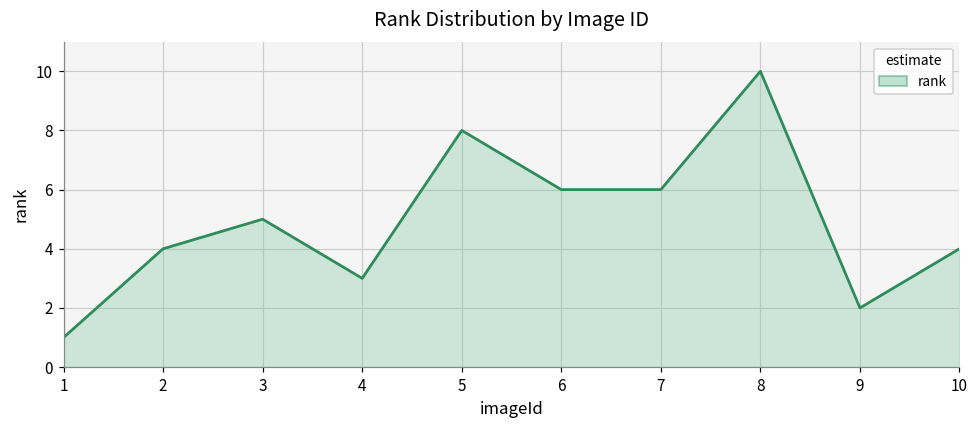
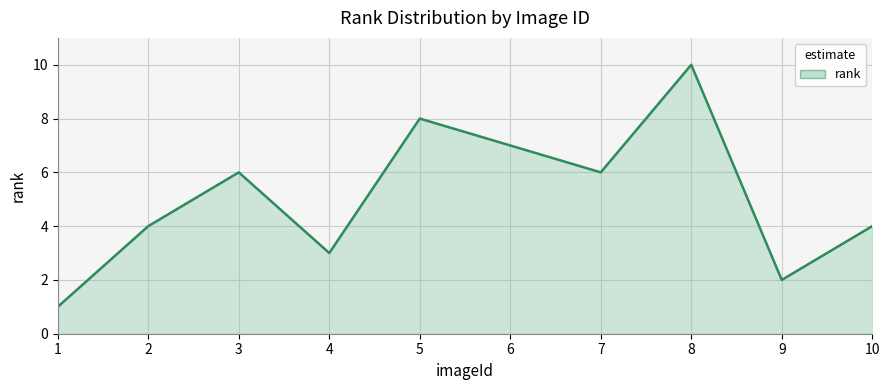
3: 5 -> 6
6: 6 -> 7
